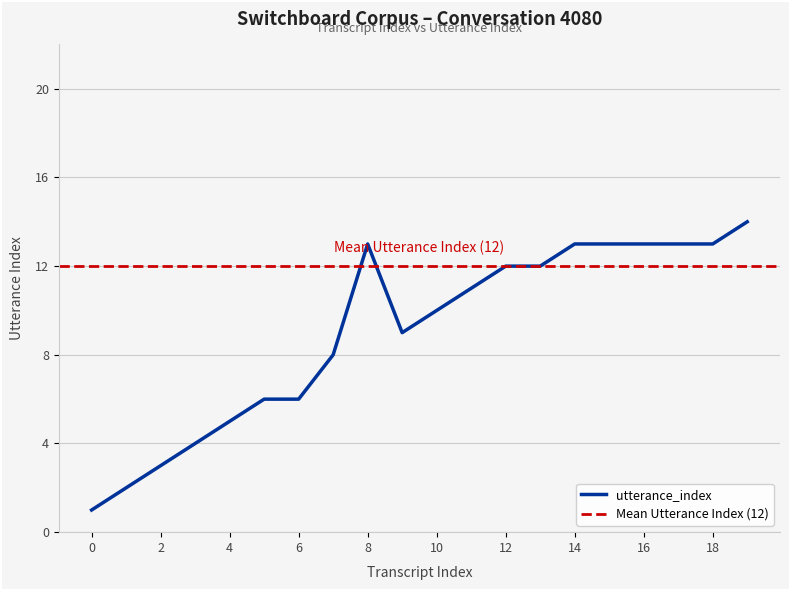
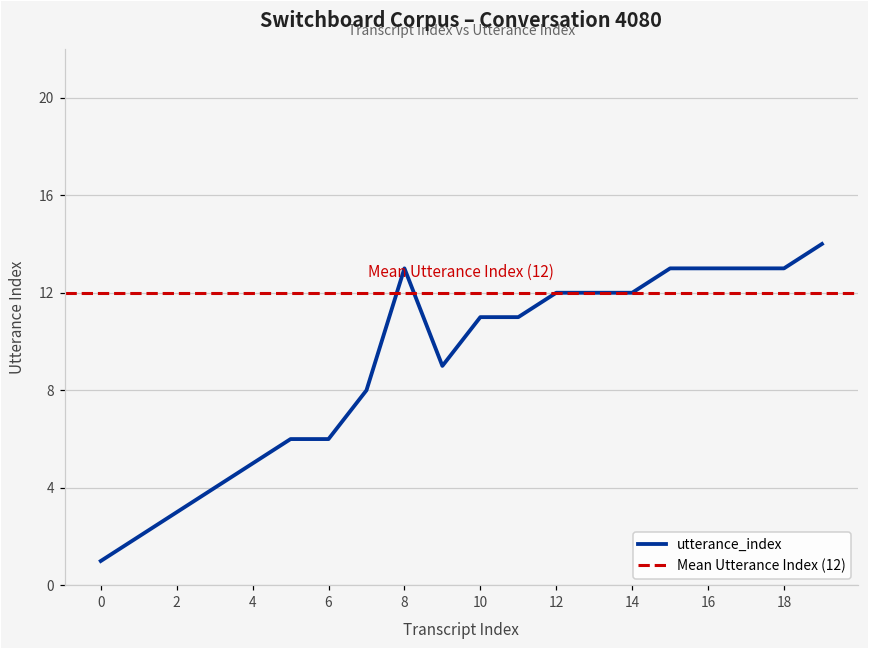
10: 10 -> 11
14: 13 -> 12
